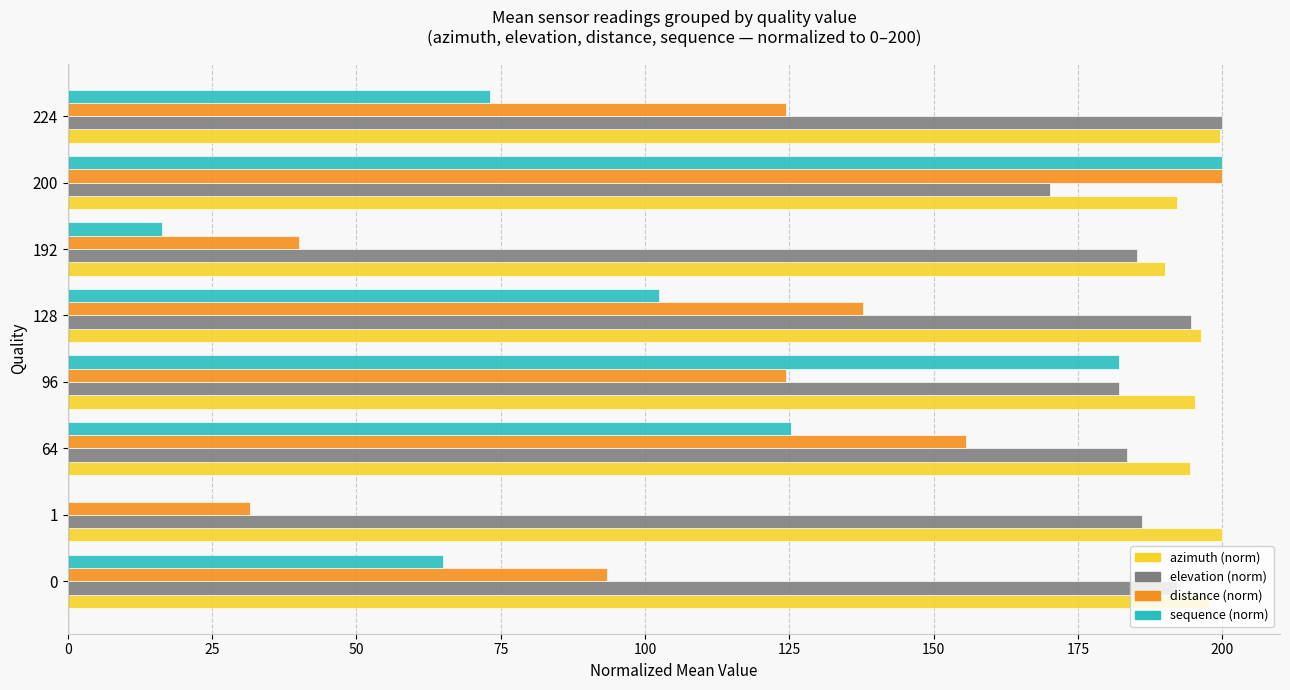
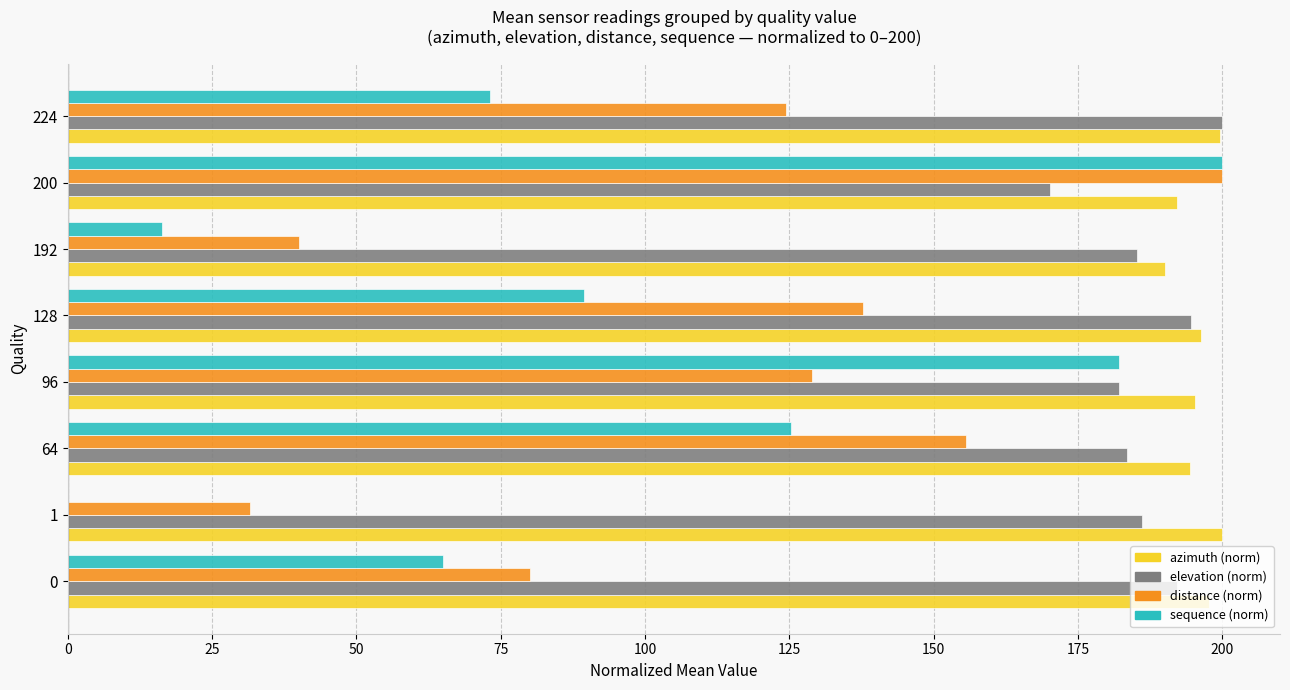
sequence (norm), 128: 102 -> 89
distance (norm), 96: 124 -> 129
distance (norm), 0: 93 -> 80
